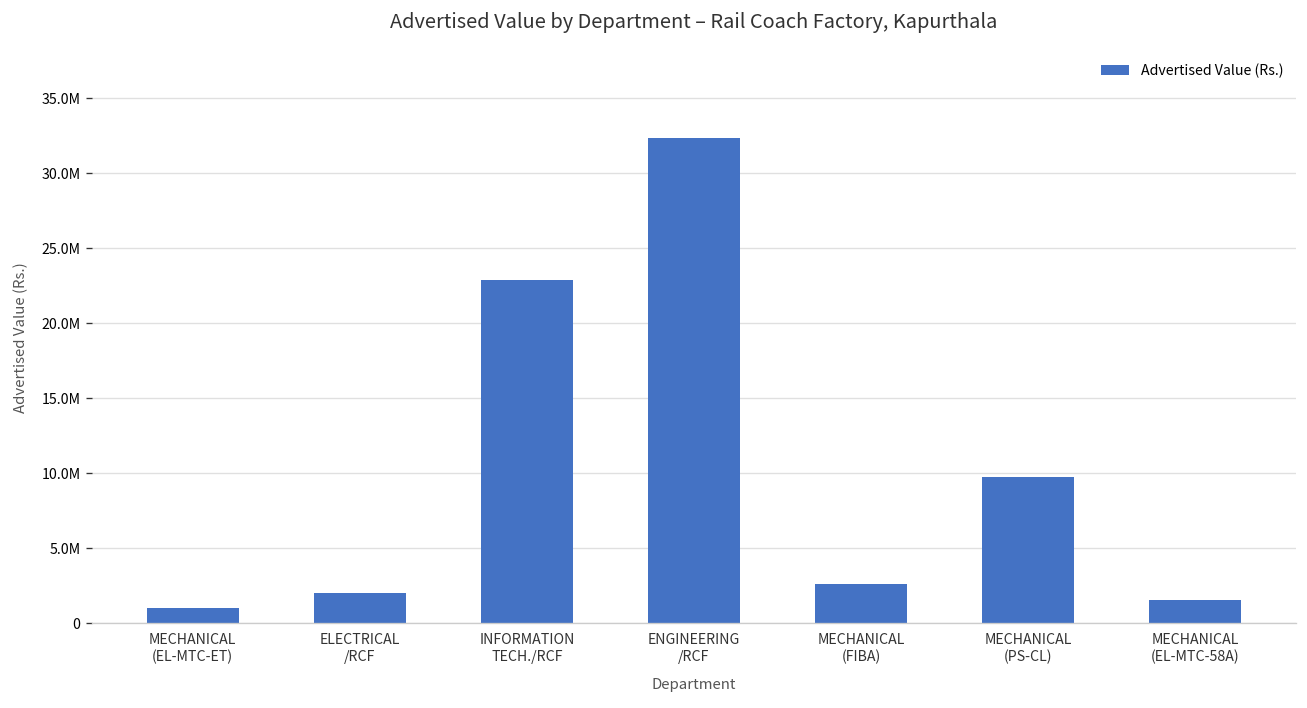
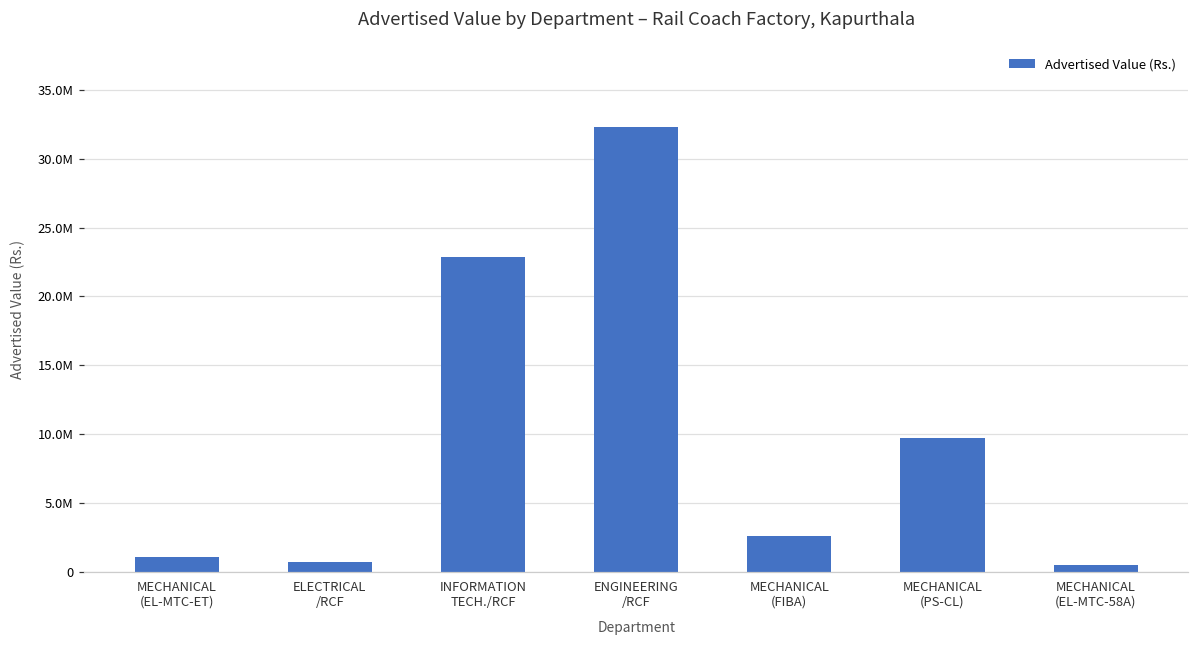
ELECTRICAL /RCF: 2000000 -> 700000
MECHANICAL (EL-MTC-58A): 1600000 -> 500000
